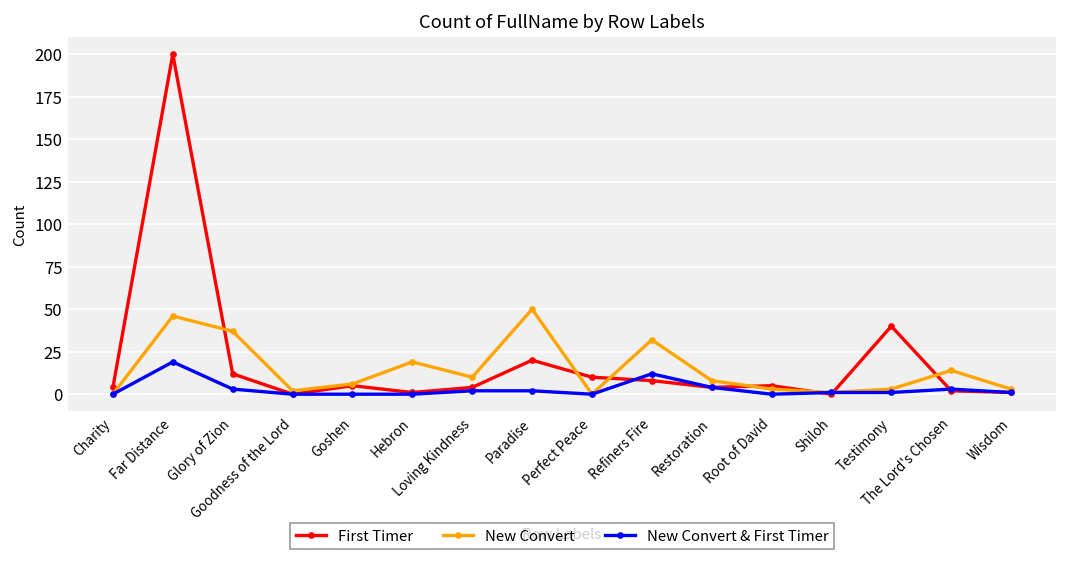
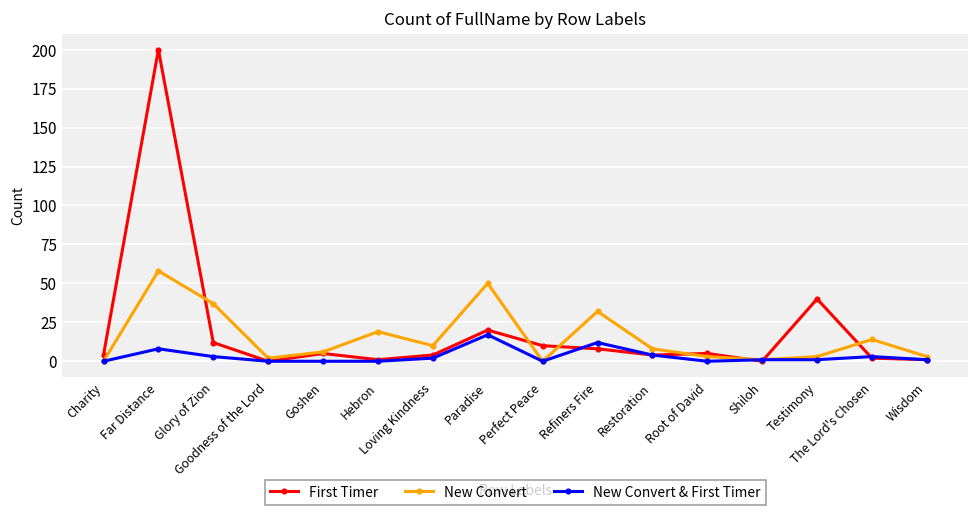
New Convert, Far Distance: 46 -> 58
New Convert & First Timer, Far Distance: 19 -> 8
New Convert & First Timer, Paradise: 2 -> 17
